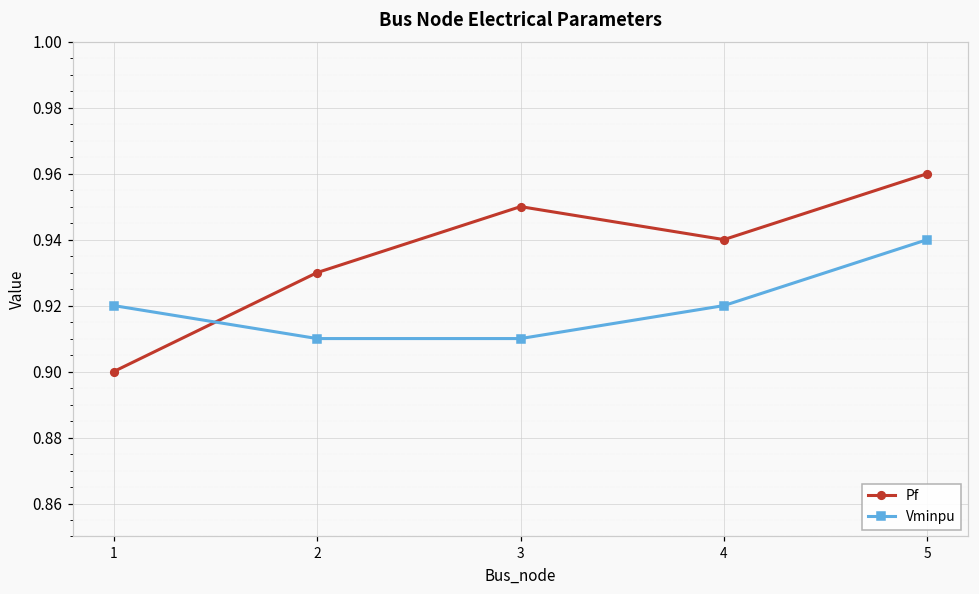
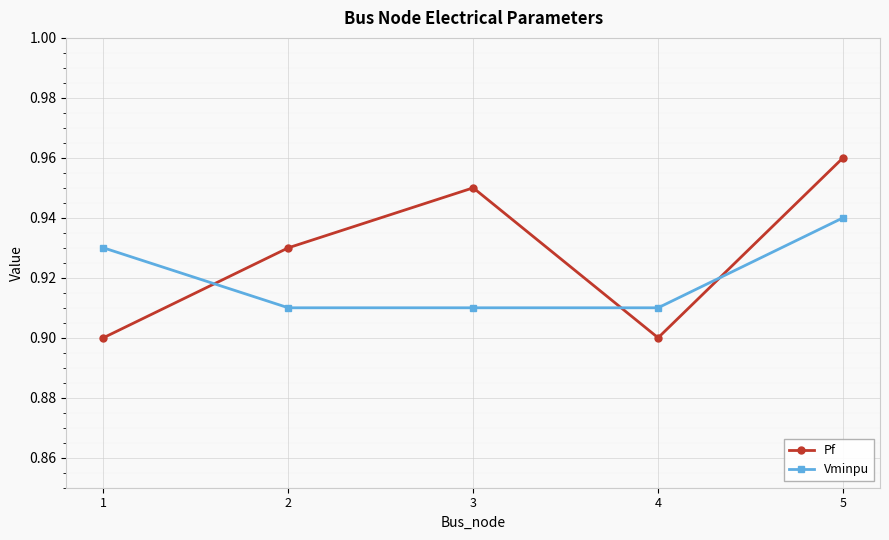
Vminpu, 1: 0.92 -> 0.93
Pf, 4: 0.94 -> 0.90
Vminpu, 4: 0.92 -> 0.91
